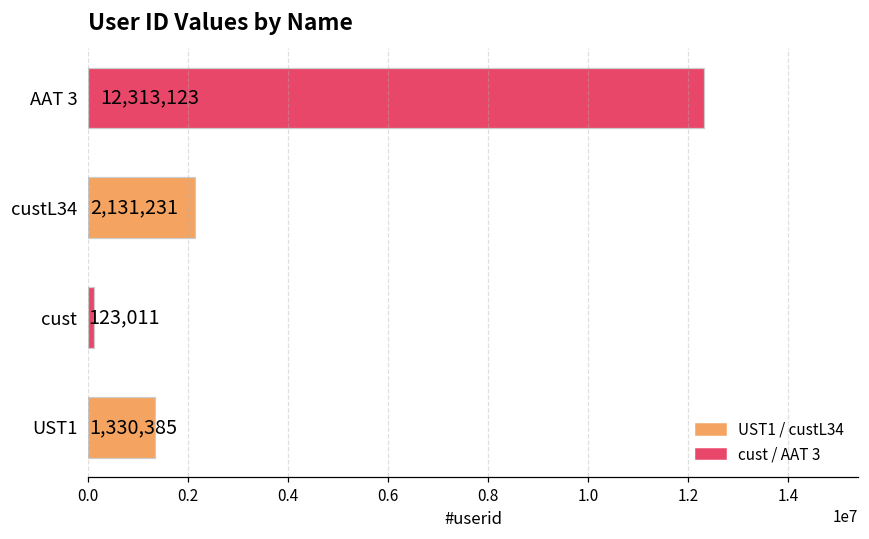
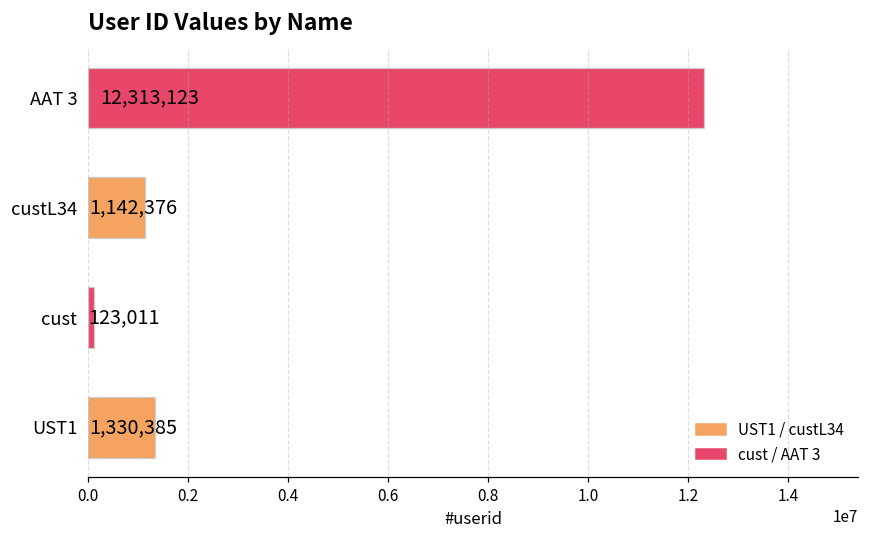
custL34: 2,131,231 -> 1,142,376
